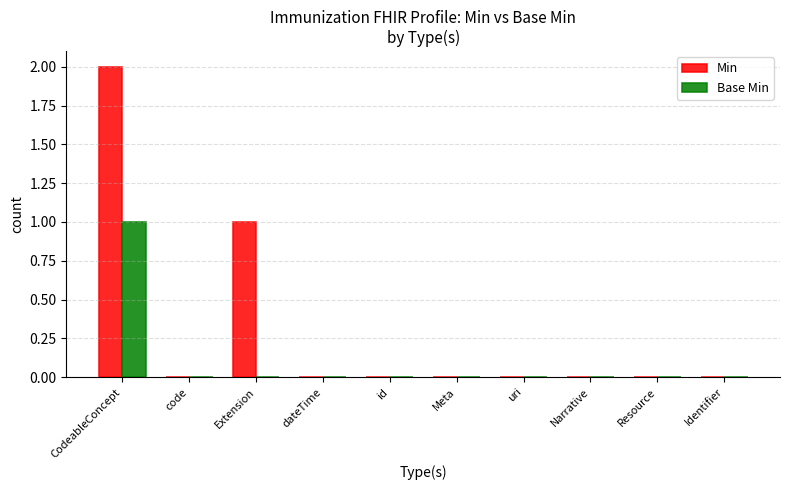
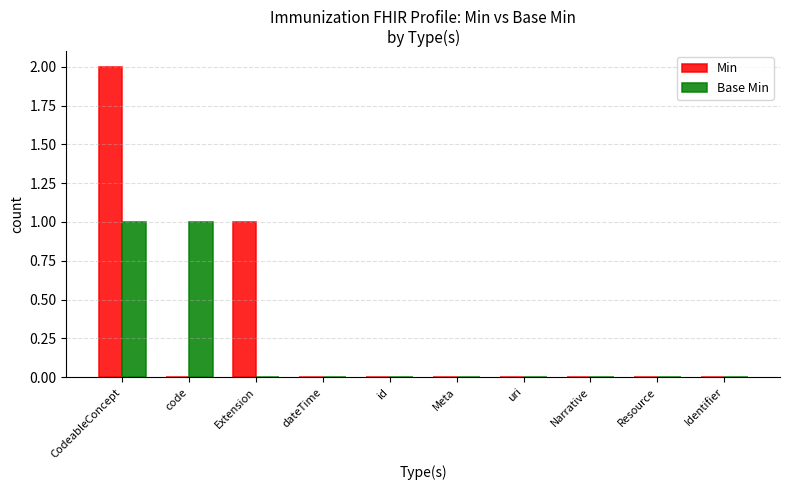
Base Min, code: 0 -> 1
